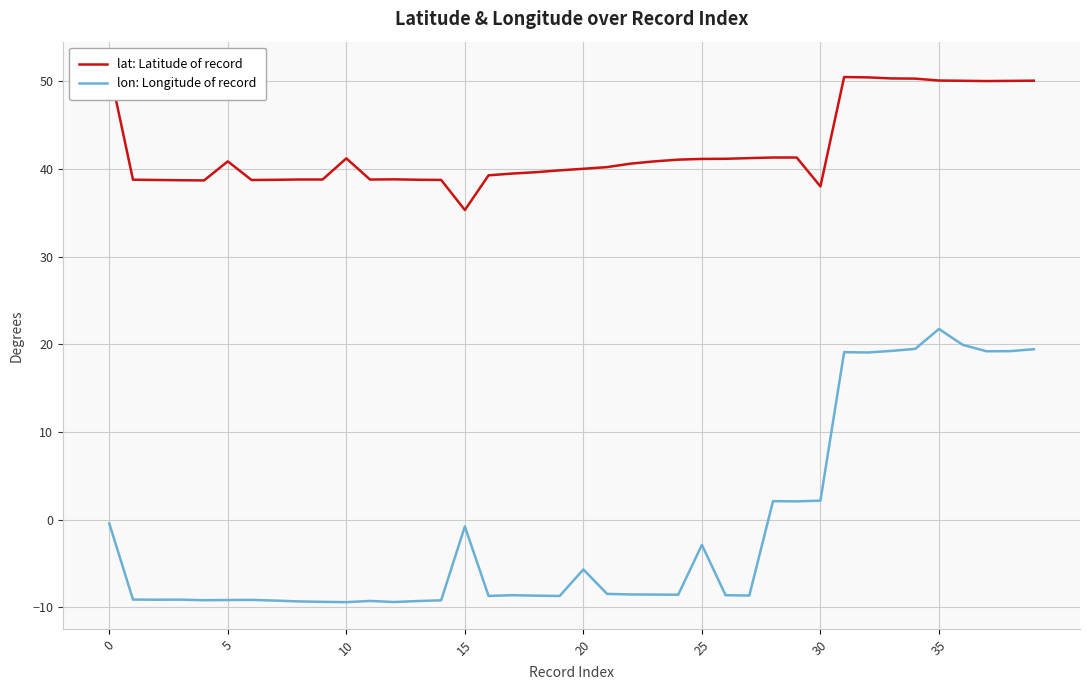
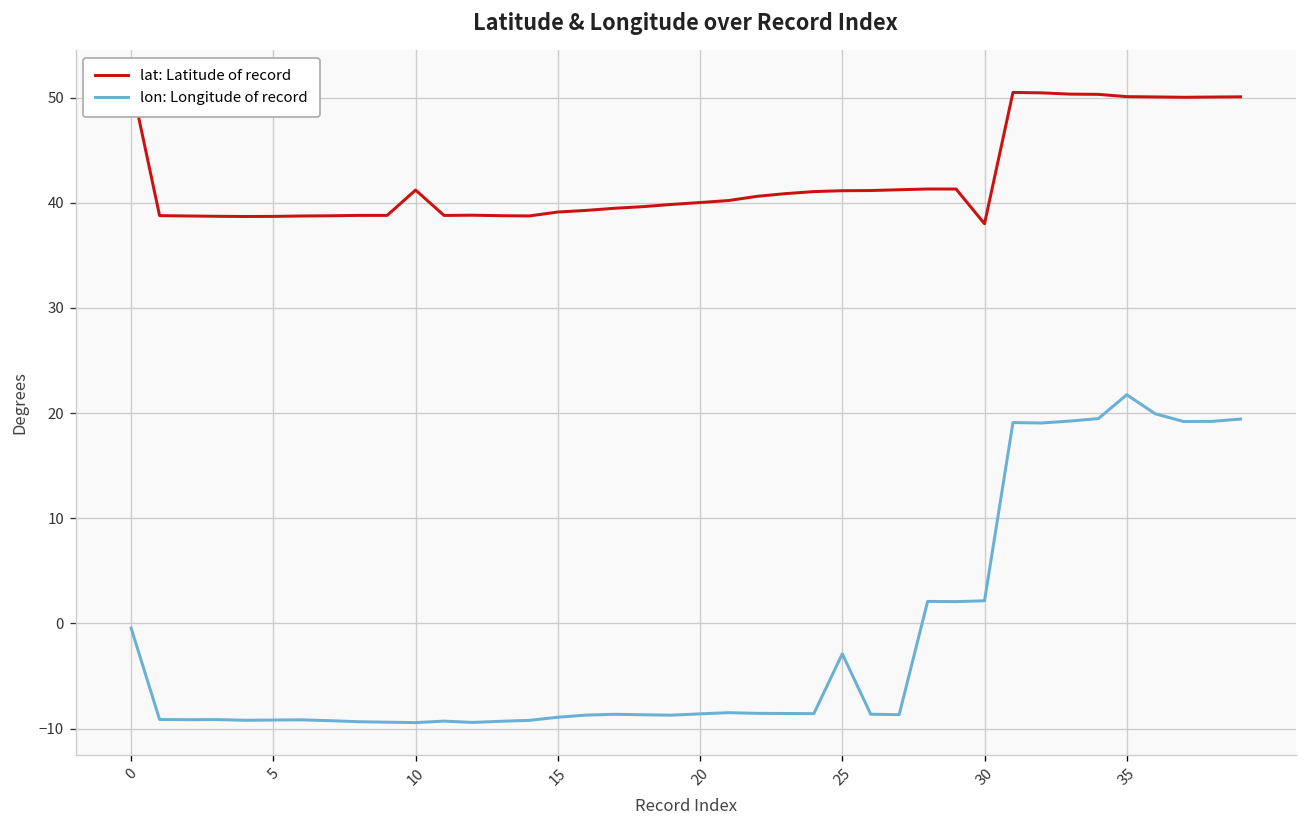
lat: Latitude of record, 5: 41 -> 39
lat: Latitude of record, 15: 35 -> 39
lon: Longitude of record, 15: -1 -> -9
lon: Longitude of record, 20: -6 -> -9
